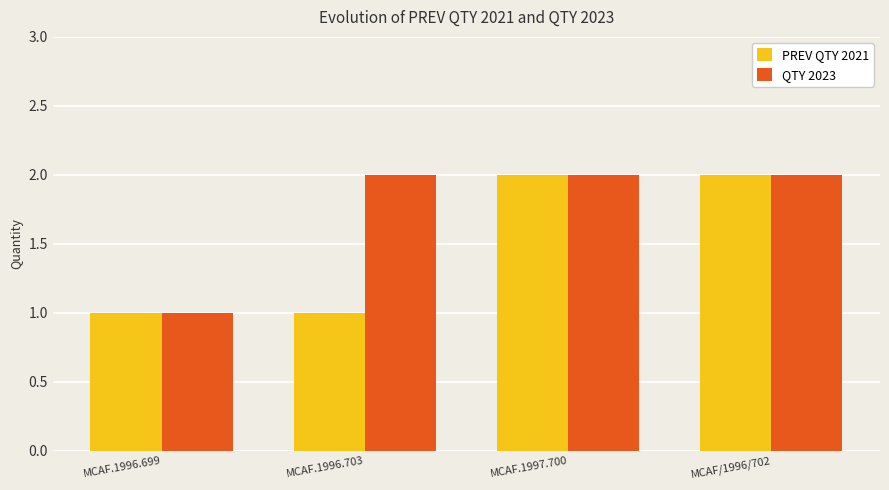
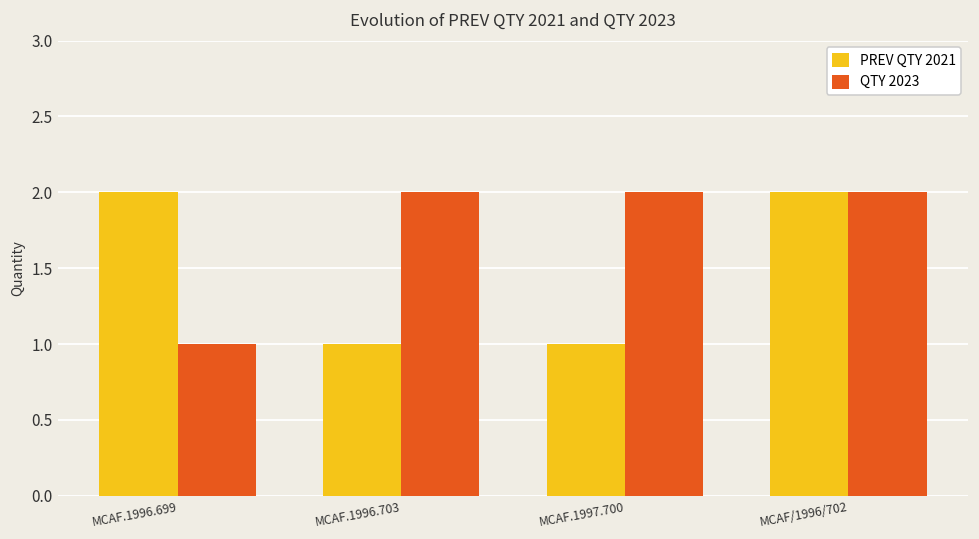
PREV QTY 2021, MCAF.1996.699: 1 -> 2
PREV QTY 2021, MCAF.1997.700: 2 -> 1
